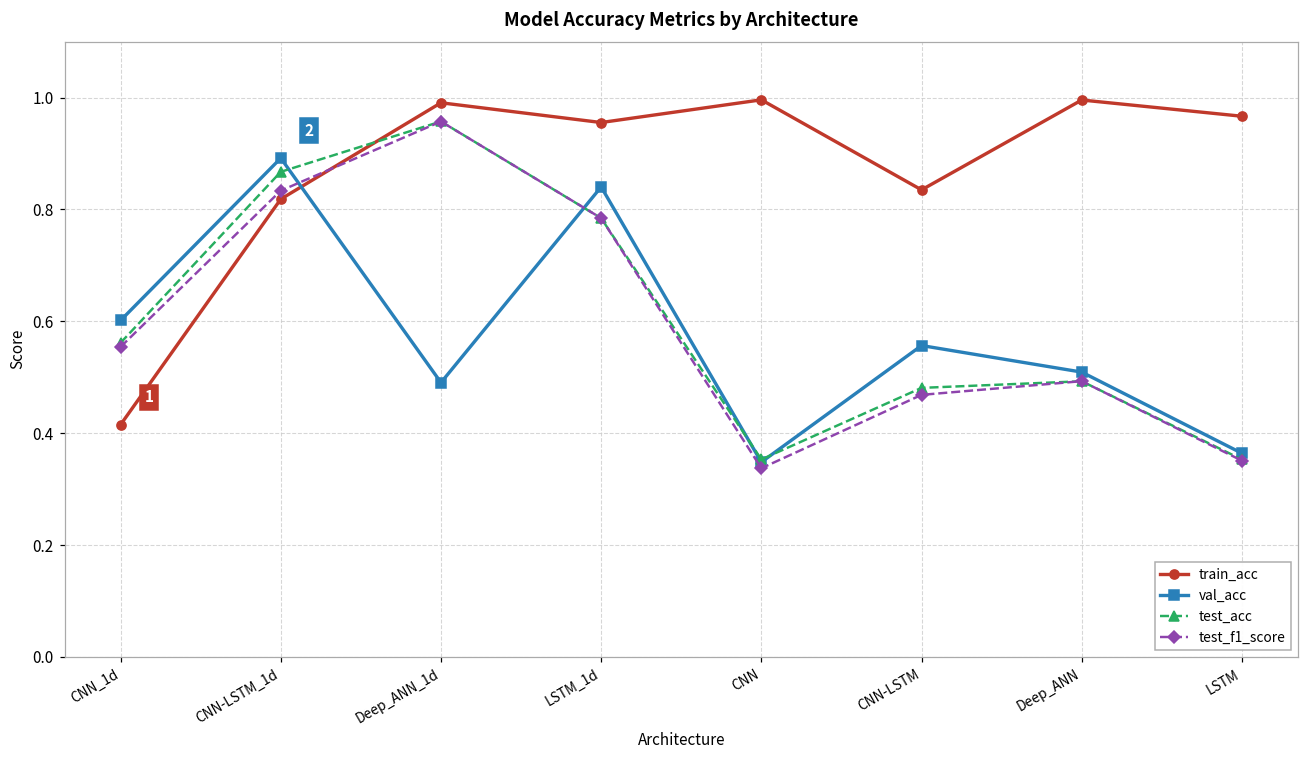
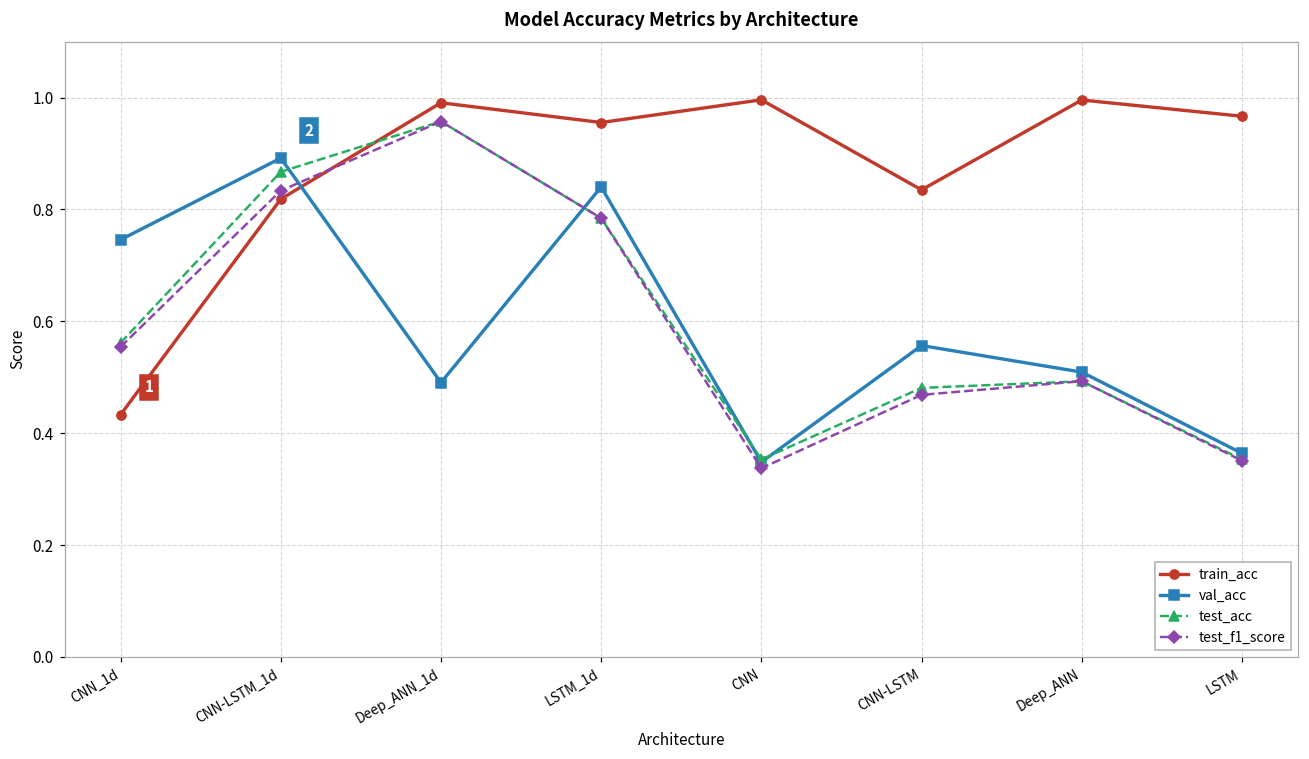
train_acc, CNN_1d: 0.42 -> 0.43
val_acc, CNN_1d: 0.60 -> 0.75
